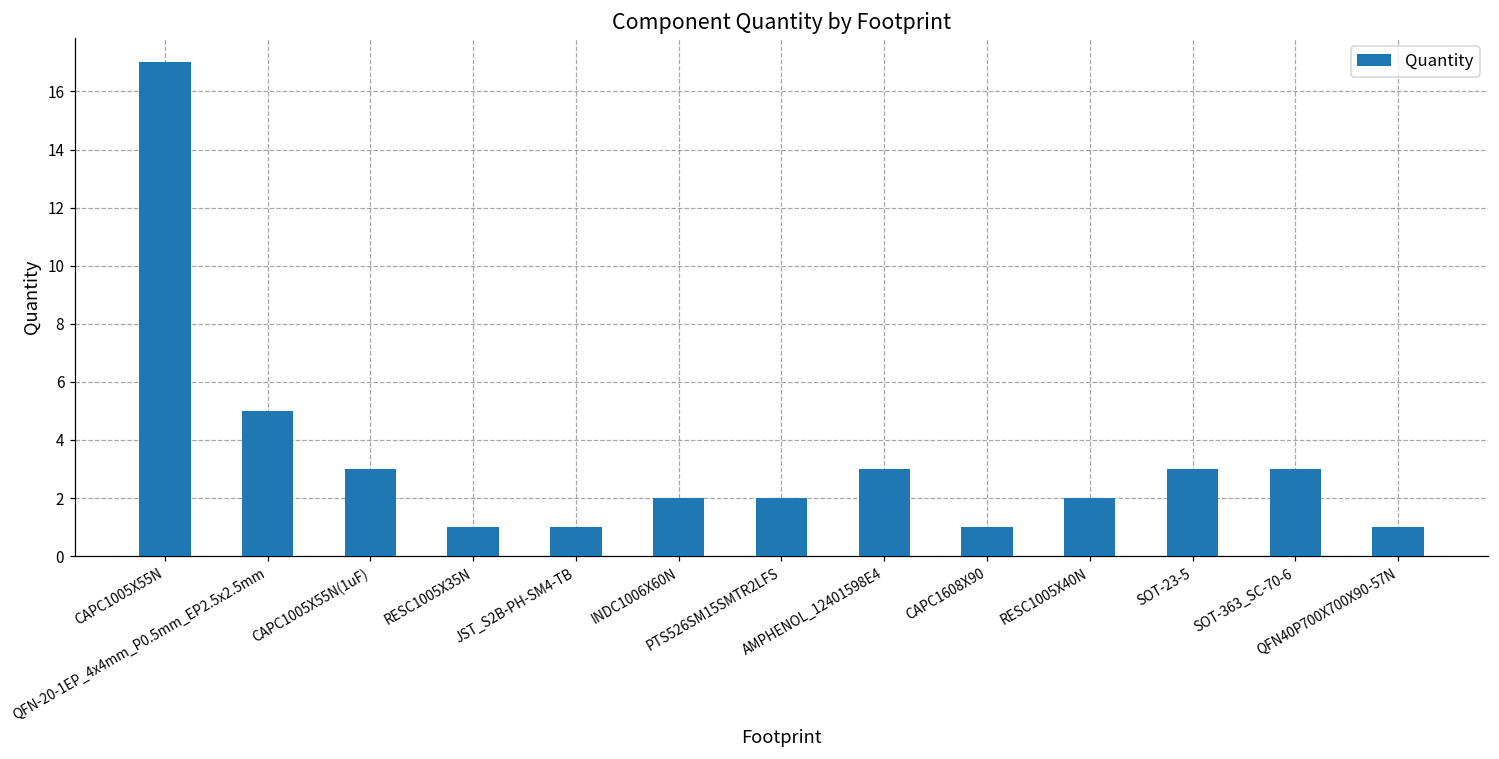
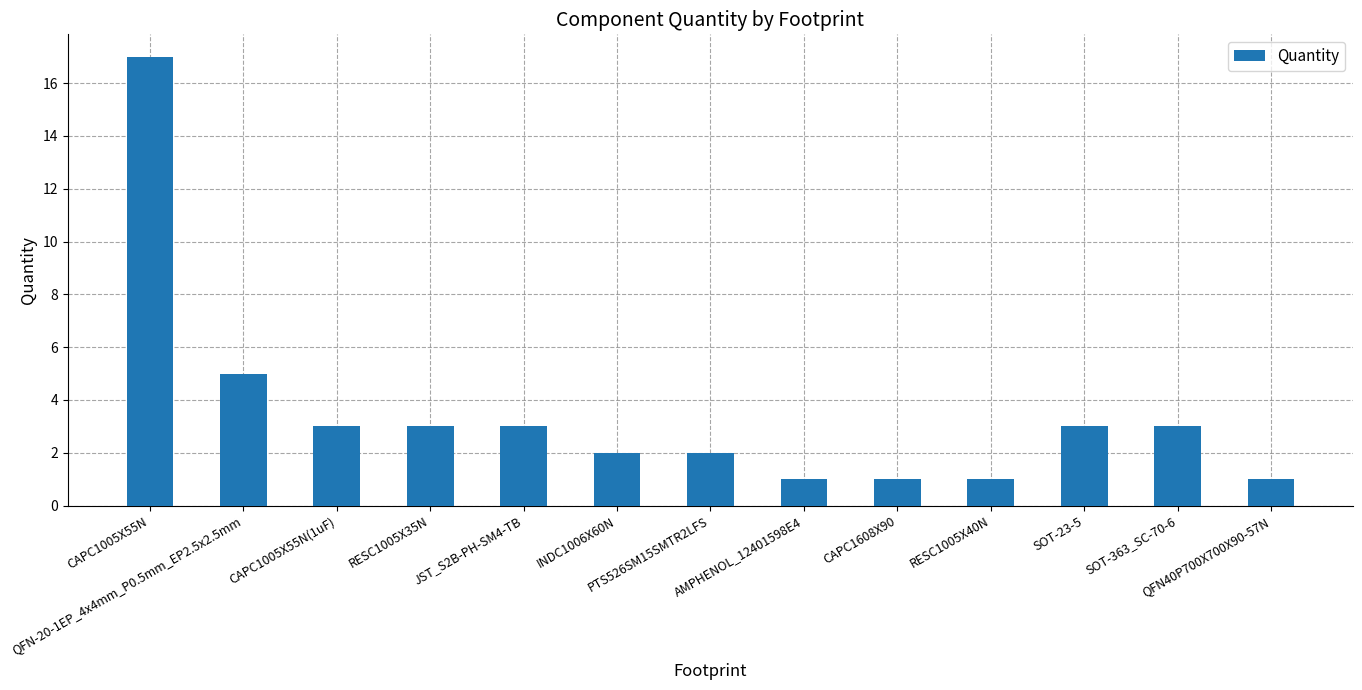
RESC1005X35N: 1 -> 3
JST_S2B-PH-SM4-TB: 1 -> 3
AMPHENOL_12401598E4: 3 -> 1
RESC1005X40N: 2 -> 1
